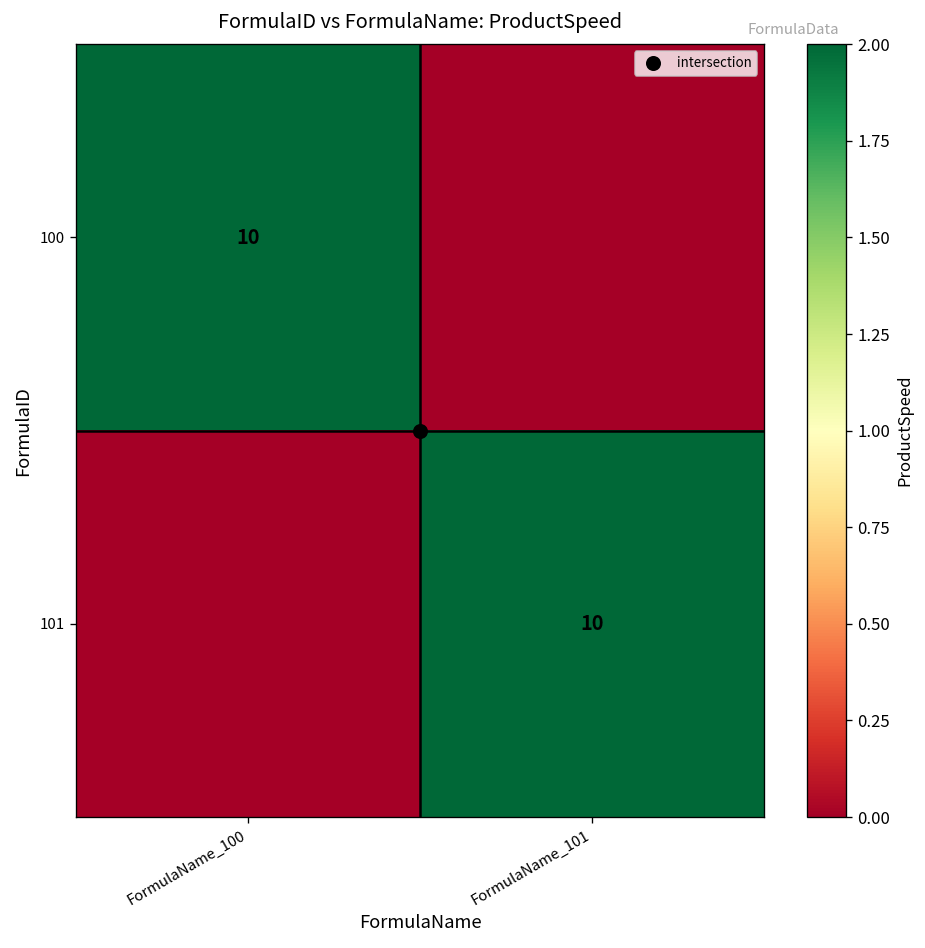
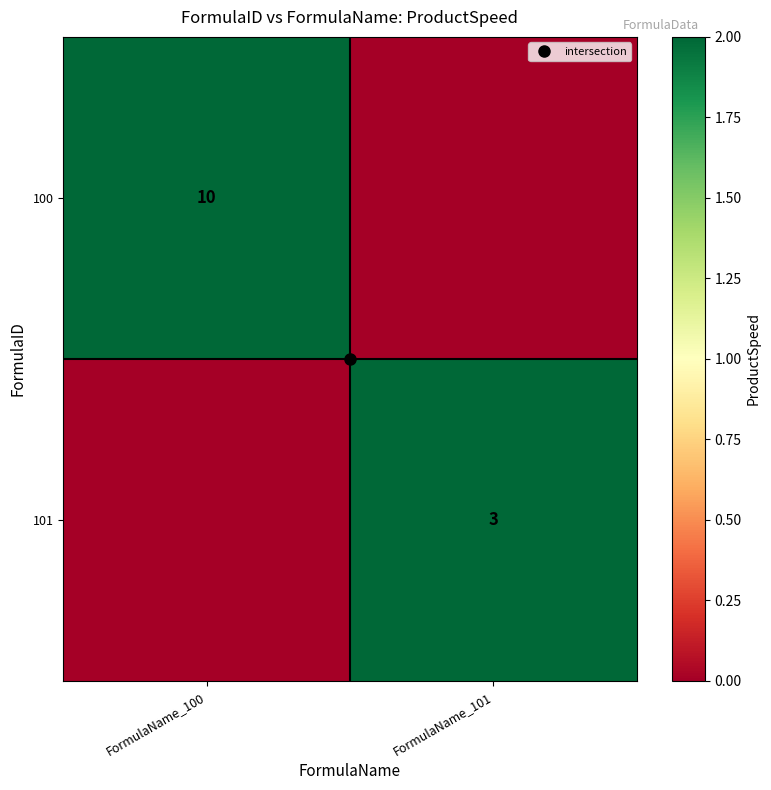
101, FormulaName_101: 10 -> 3
